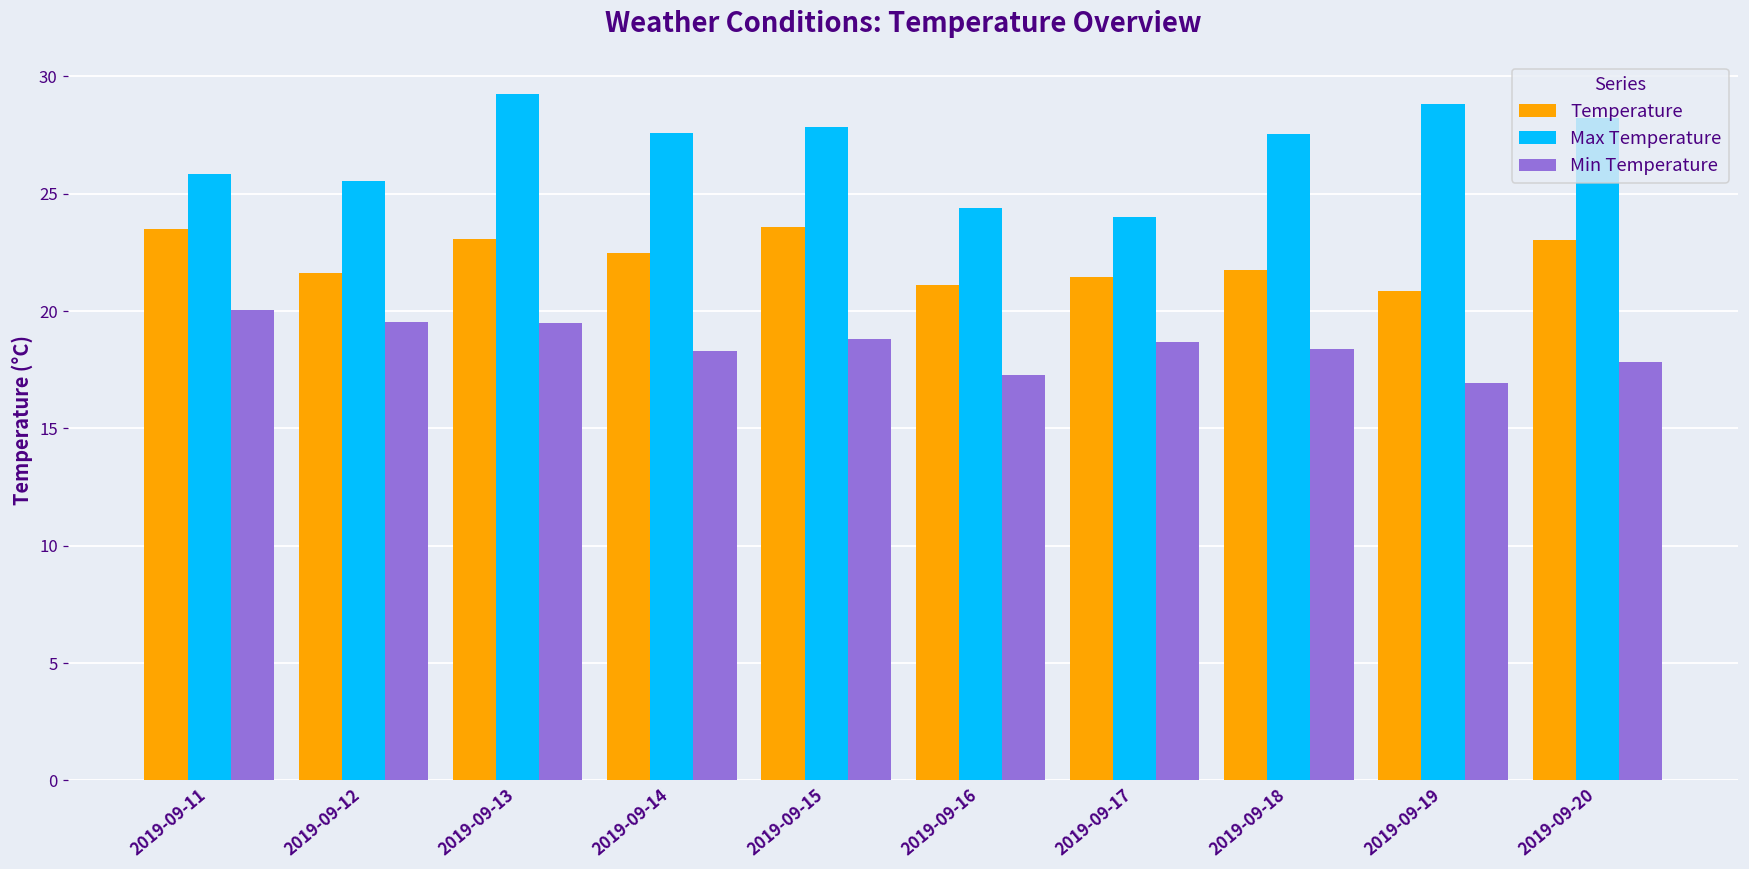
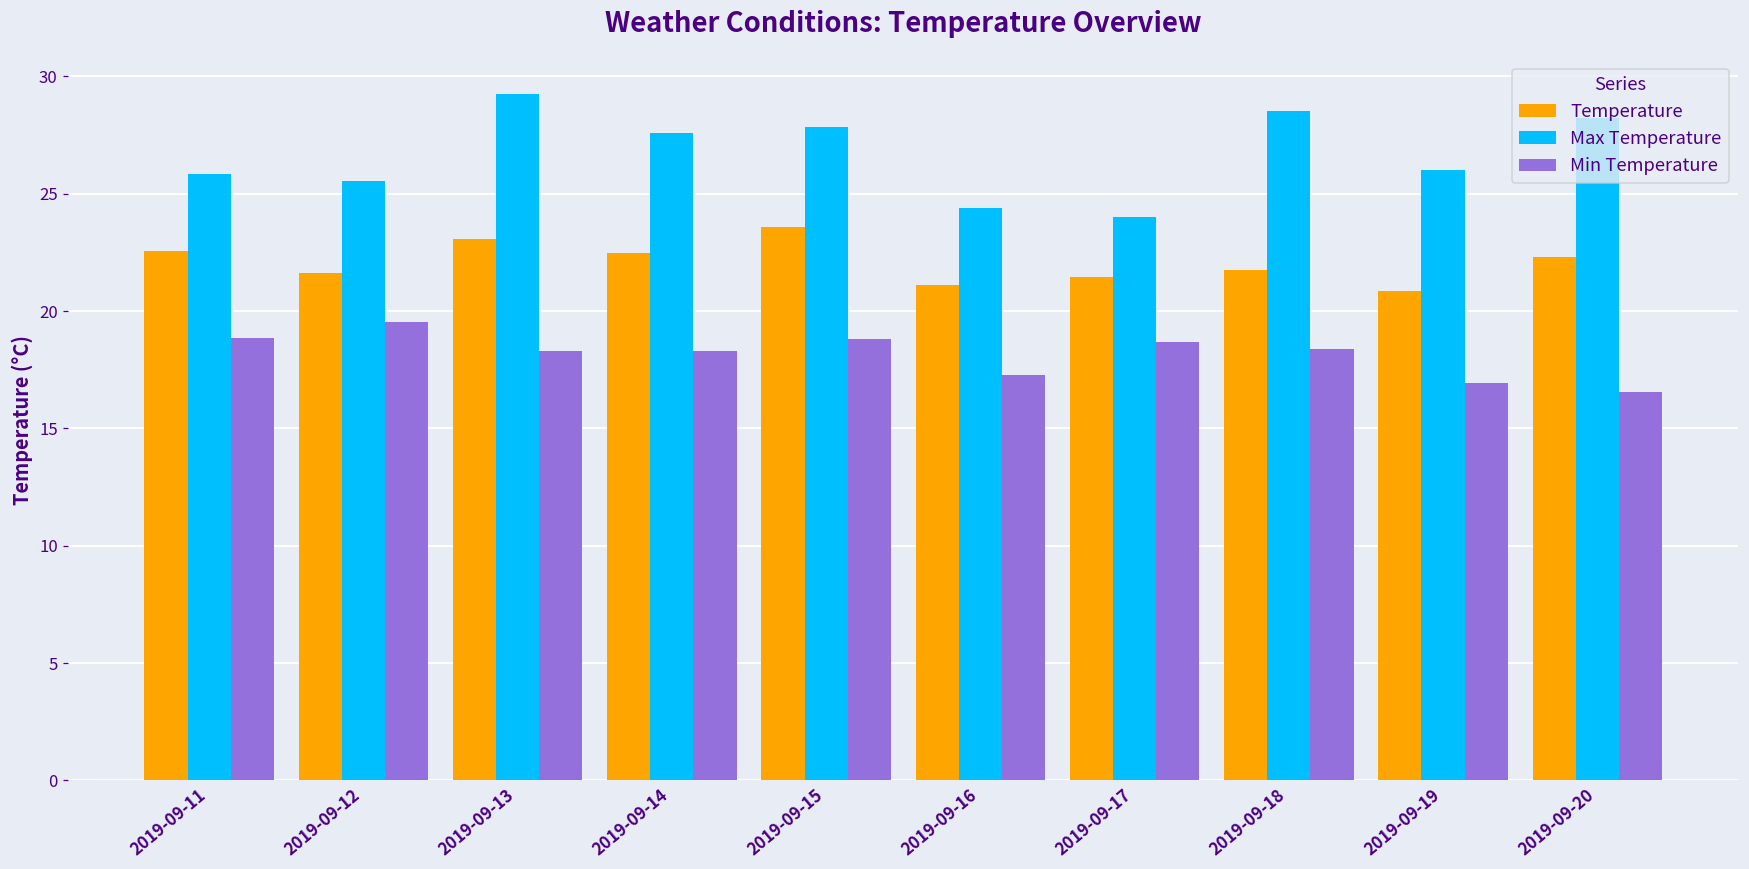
Temperature, 2019-09-11: 23.5 -> 22.6
Min Temperature, 2019-09-11: 20.0 -> 18.9
Min Temperature, 2019-09-13: 19.5 -> 18.3
Max Temperature, 2019-09-18: 27.5 -> 28.5
Max Temperature, 2019-09-19: 28.8 -> 26.0
Temperature, 2019-09-20: 23.0 -> 22.3
Min Temperature, 2019-09-20: 17.8 -> 16.6
